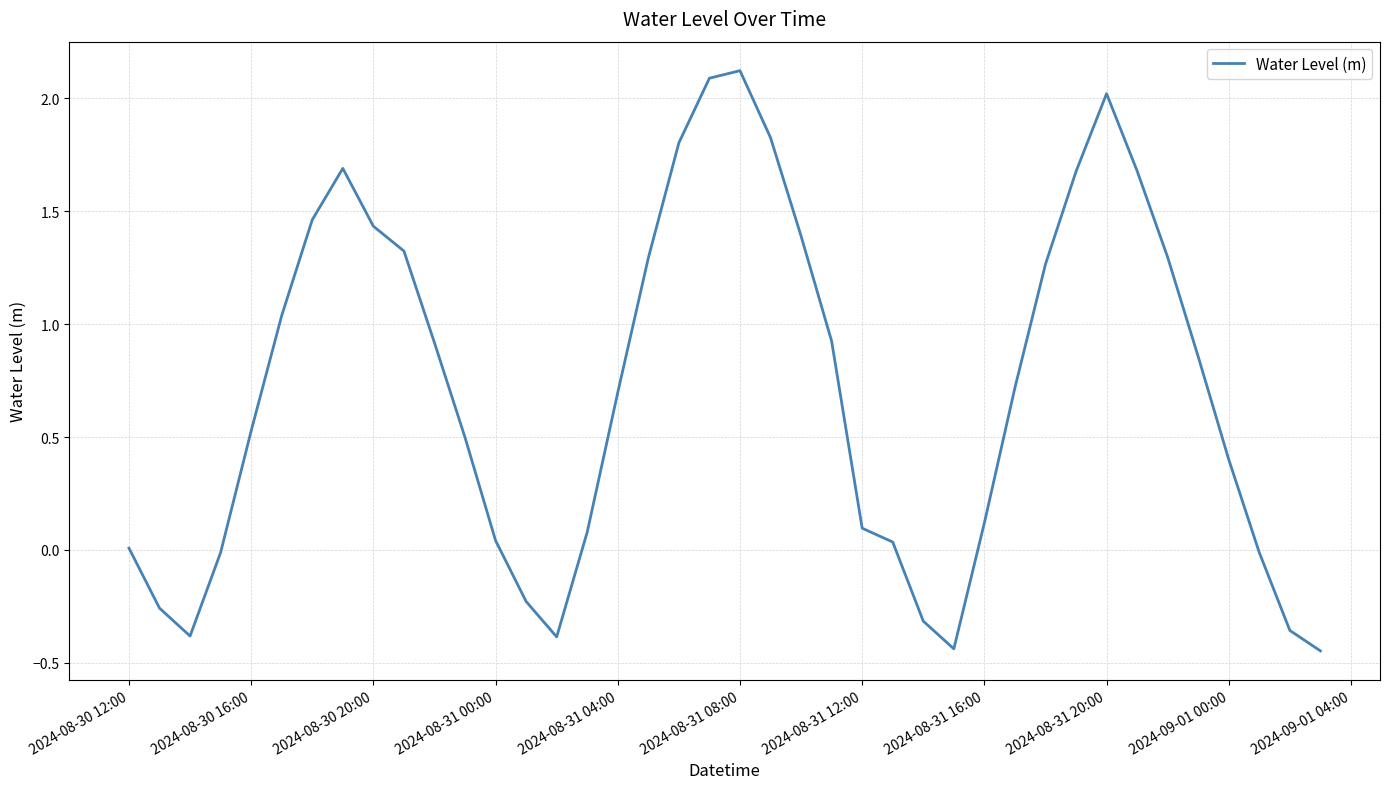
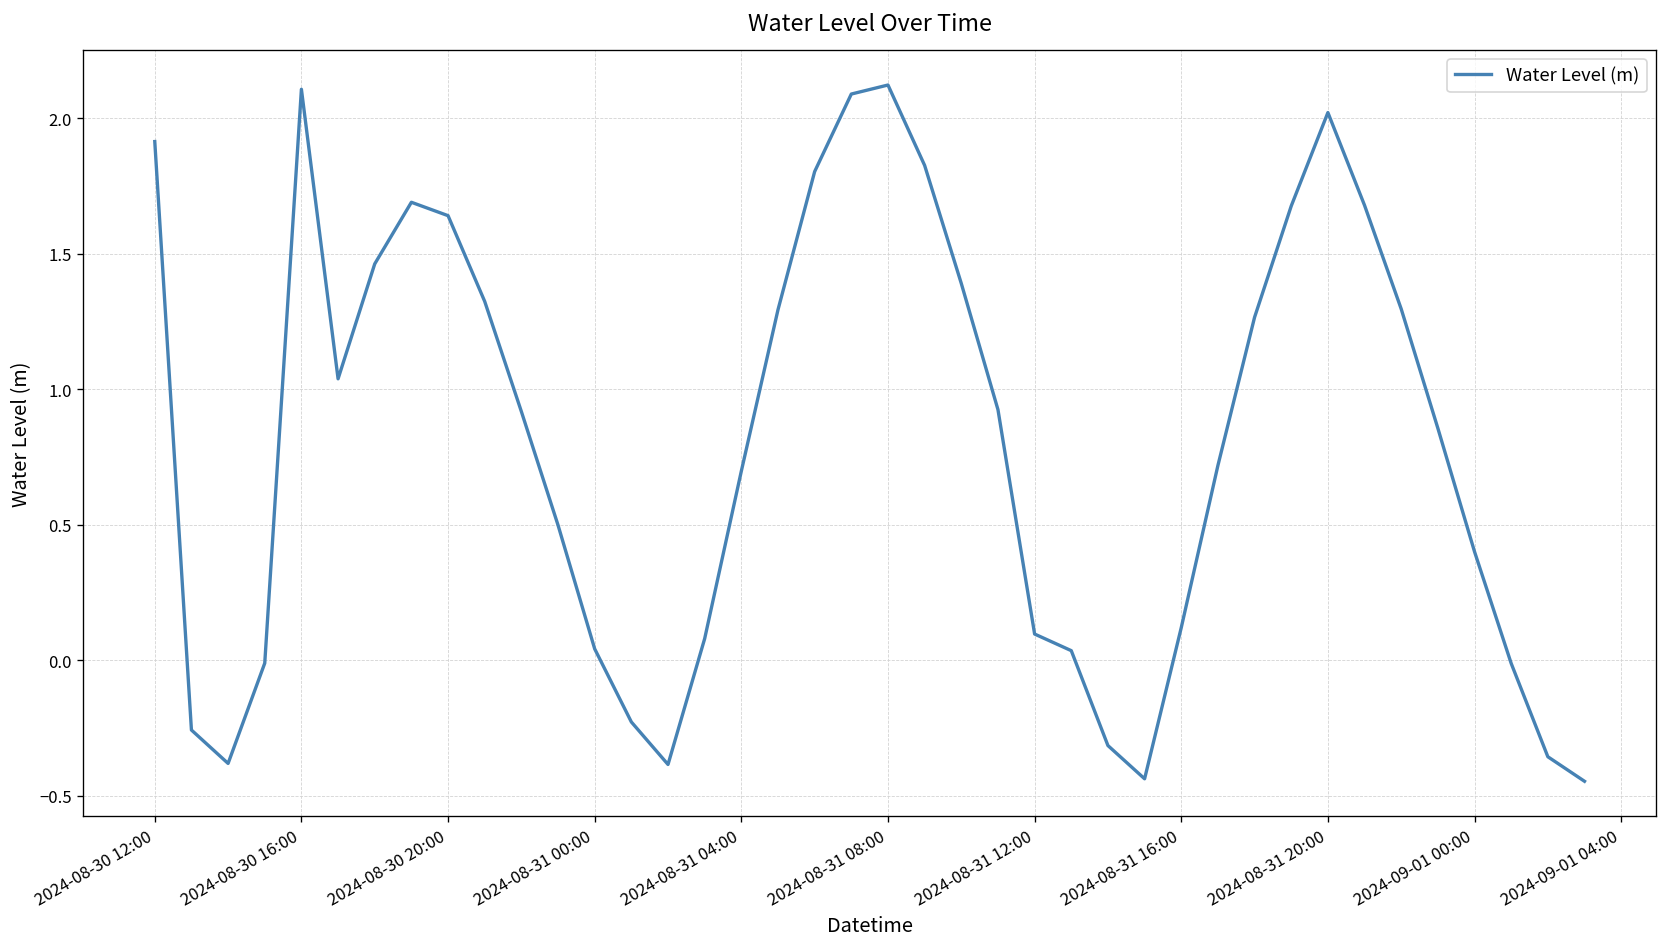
2024-08-30 12:00: 0.01 -> 1.91
2024-08-30 16:00: 0.53 -> 2.11
2024-08-30 20:00: 1.43 -> 1.64
